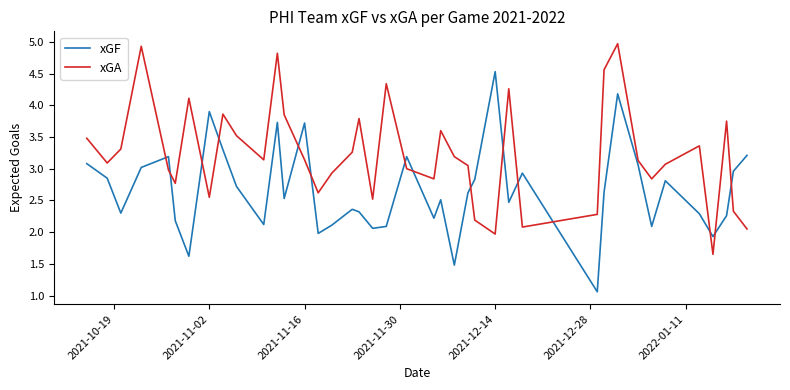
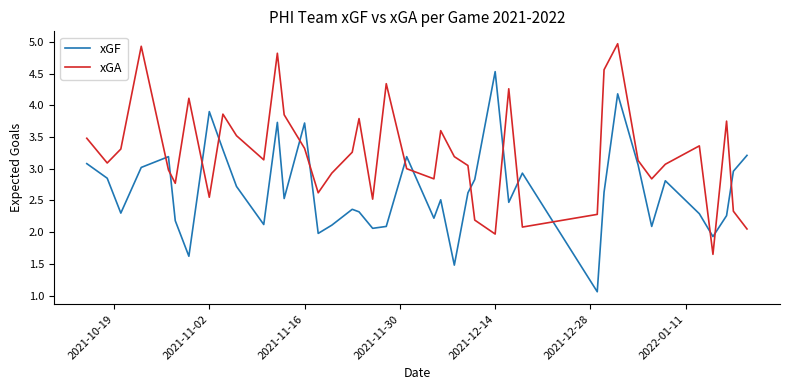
xGA, 2021-11-16: 3.1 -> 3.3
